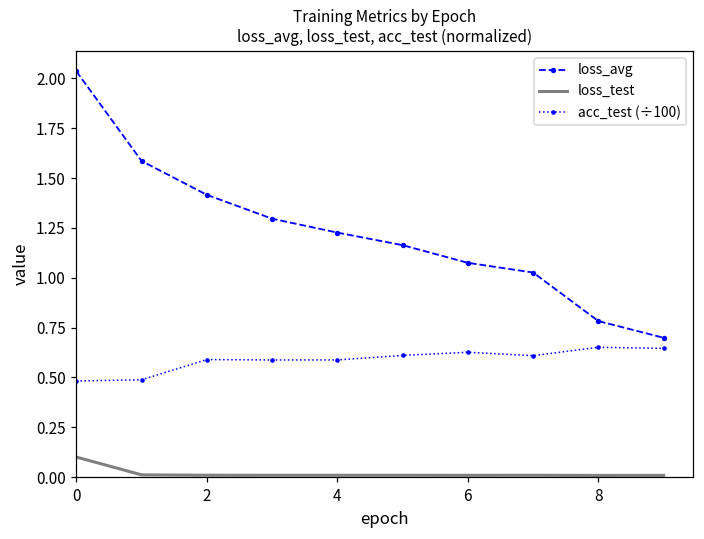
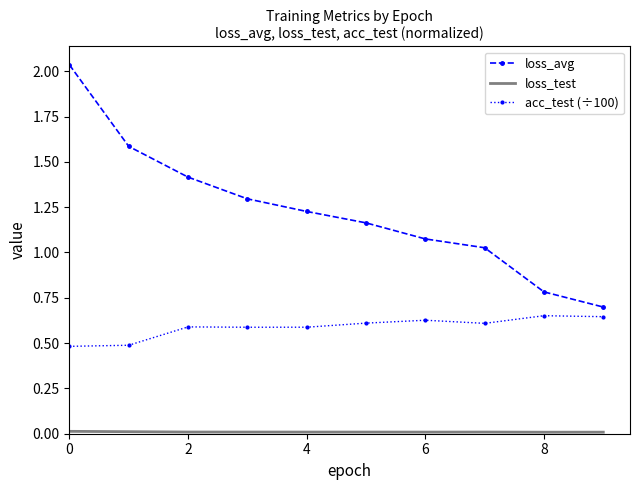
loss_test, 0: 0.10 -> 0.01
